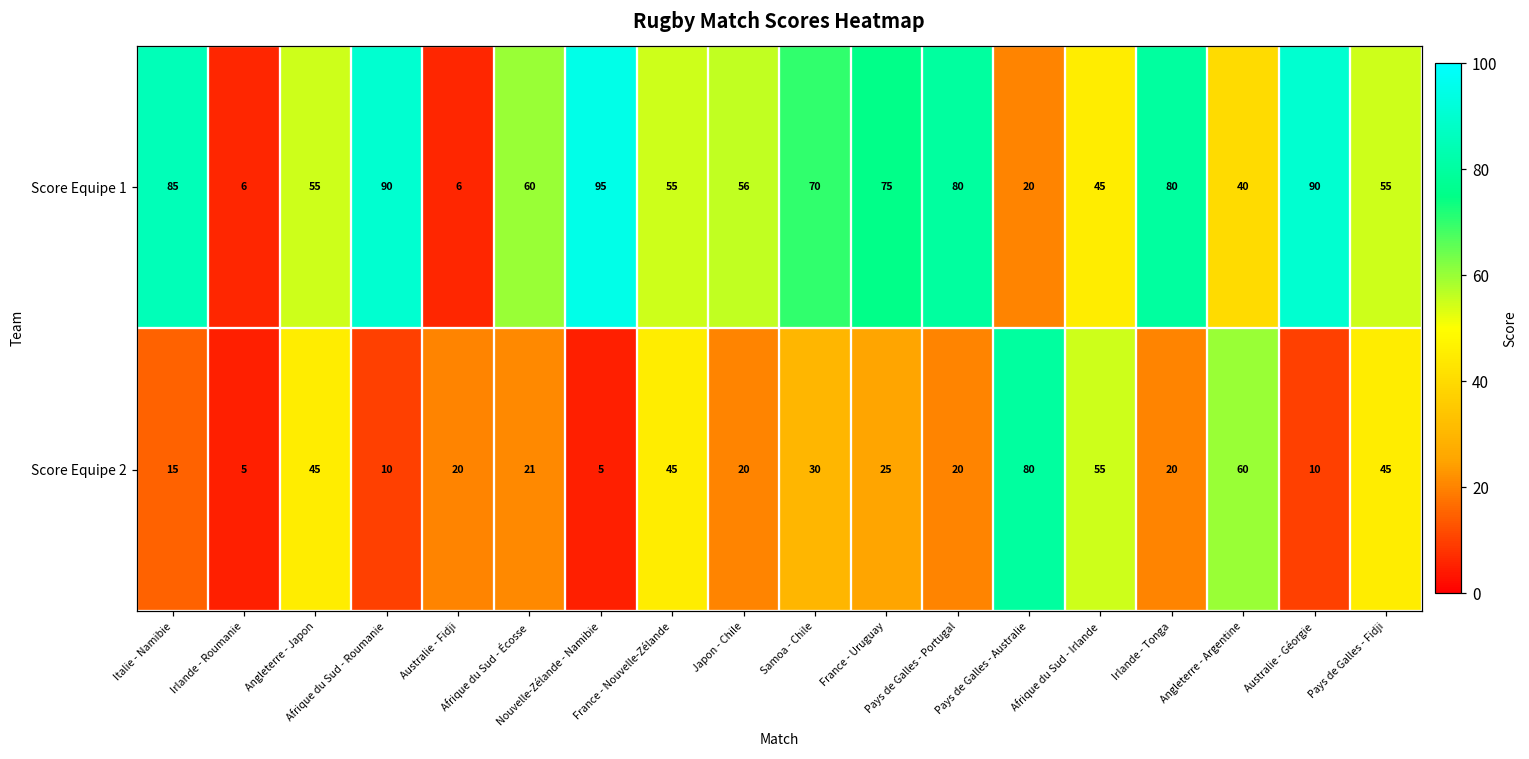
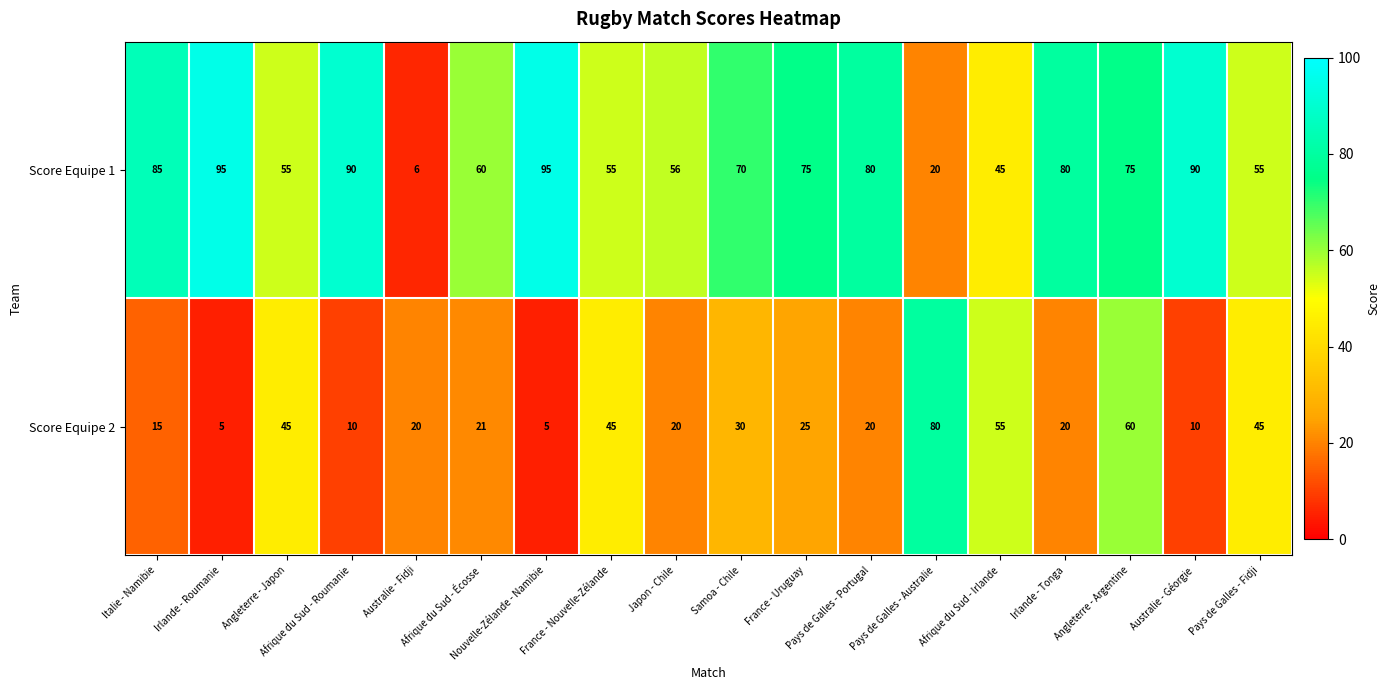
Score Equipe 1, Irlande - Roumanie: 6 -> 95
Score Equipe 1, Angleterre - Argentine: 40 -> 75
